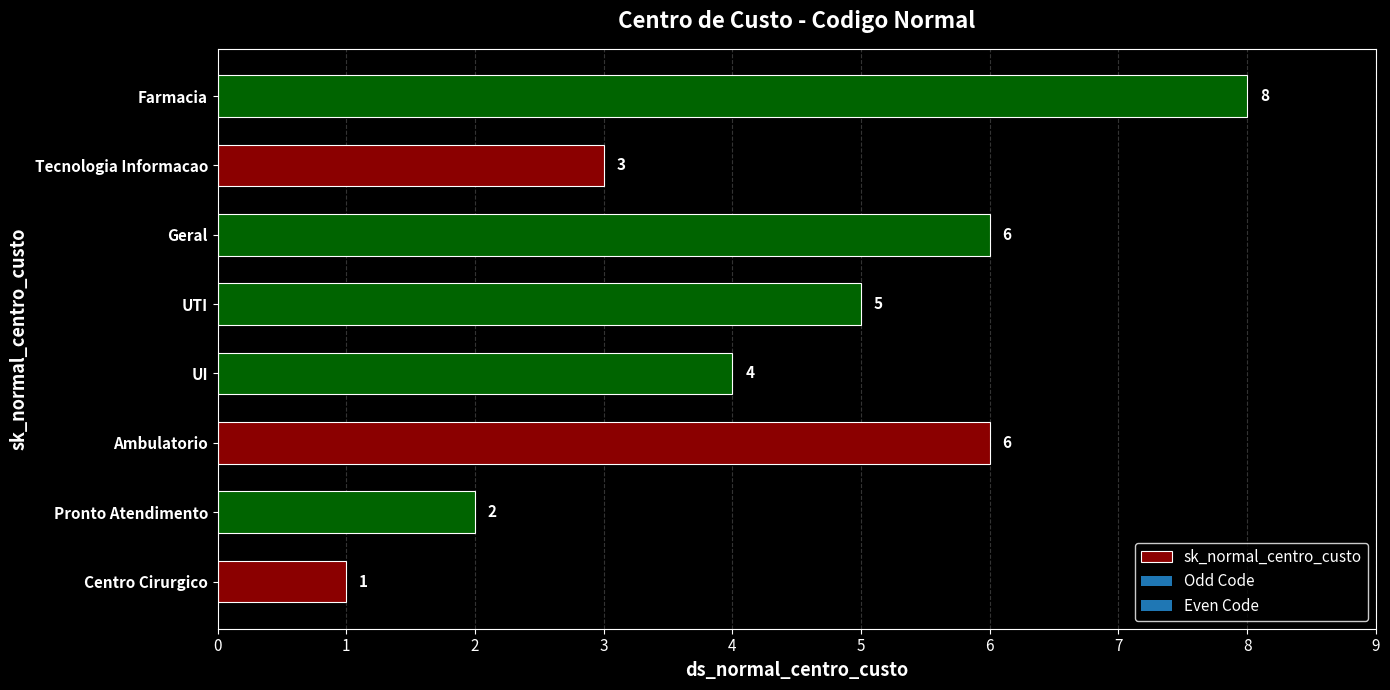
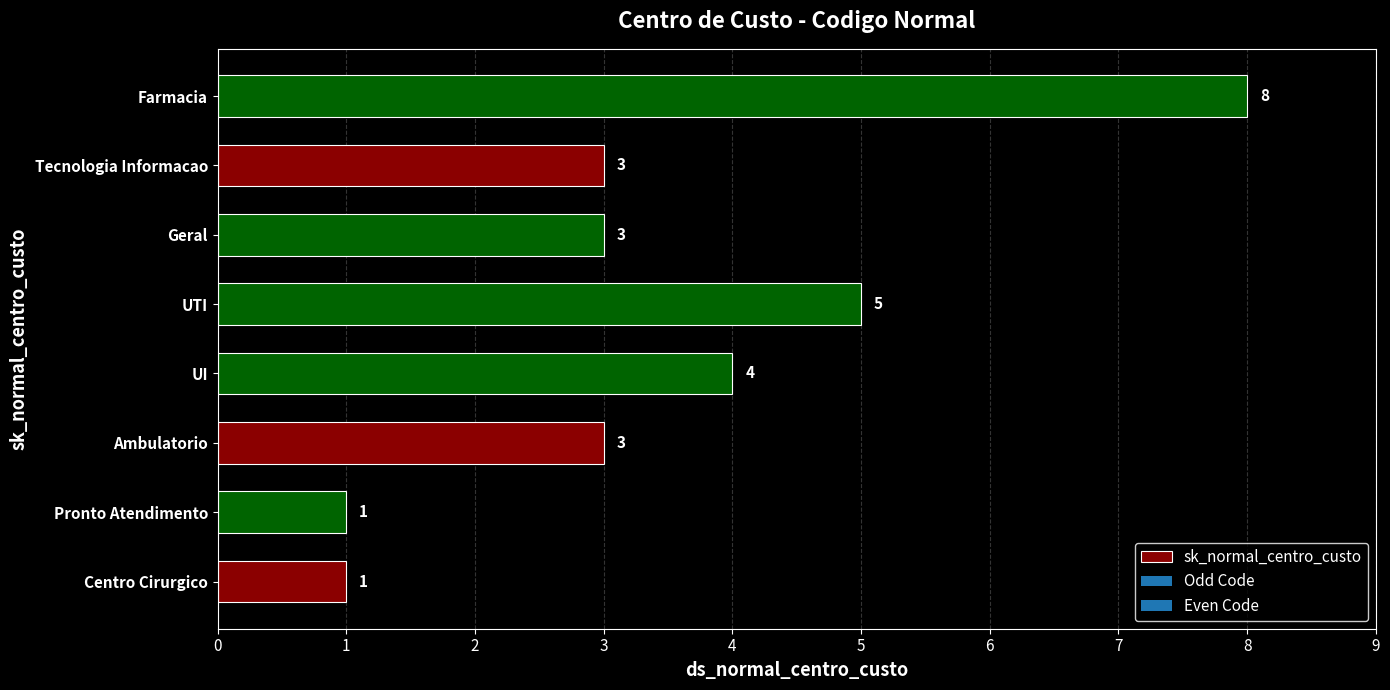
Geral: 6 -> 3
Ambulatorio: 6 -> 3
Pronto Atendimento: 2 -> 1
